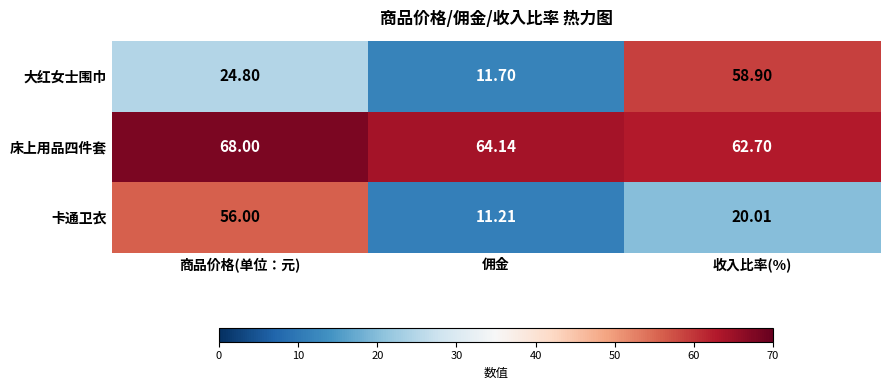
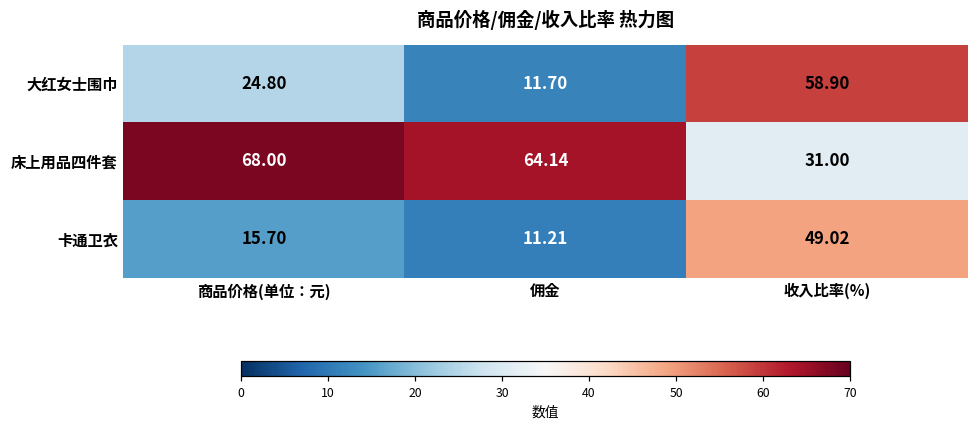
床上用品四件套, 收入比率(%): 62.70 -> 31.00
卡通卫衣, 商品价格(单位：元): 56.00 -> 15.70
卡通卫衣, 收入比率(%): 20.01 -> 49.02
